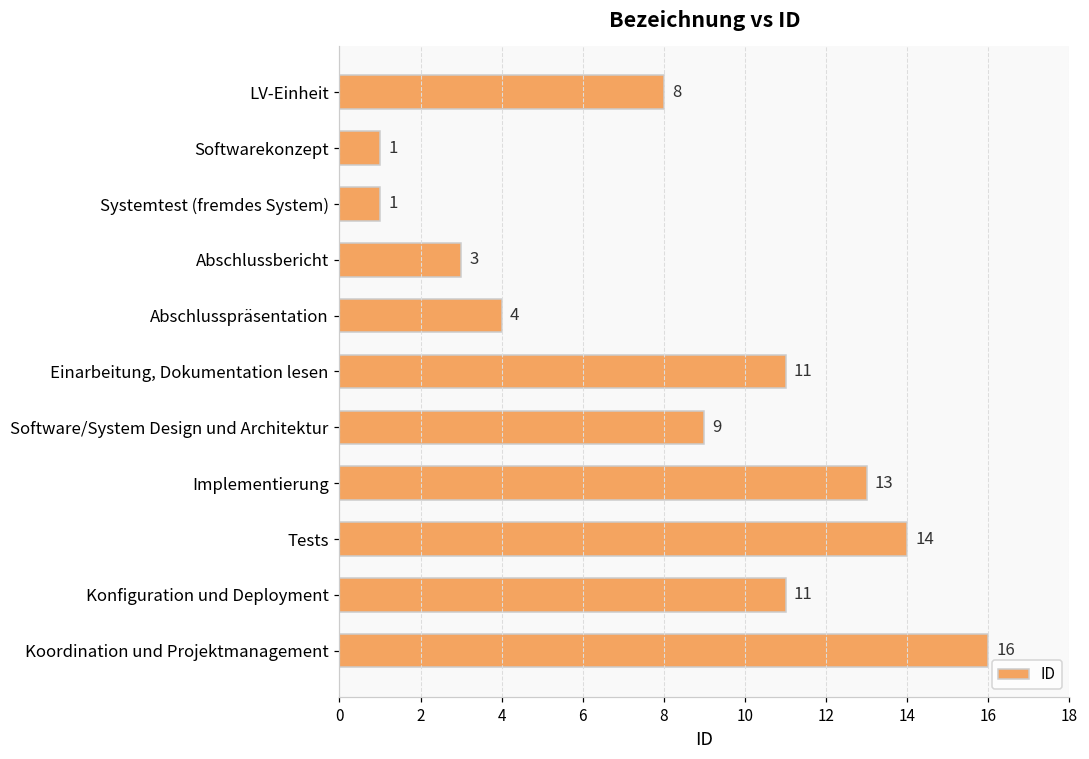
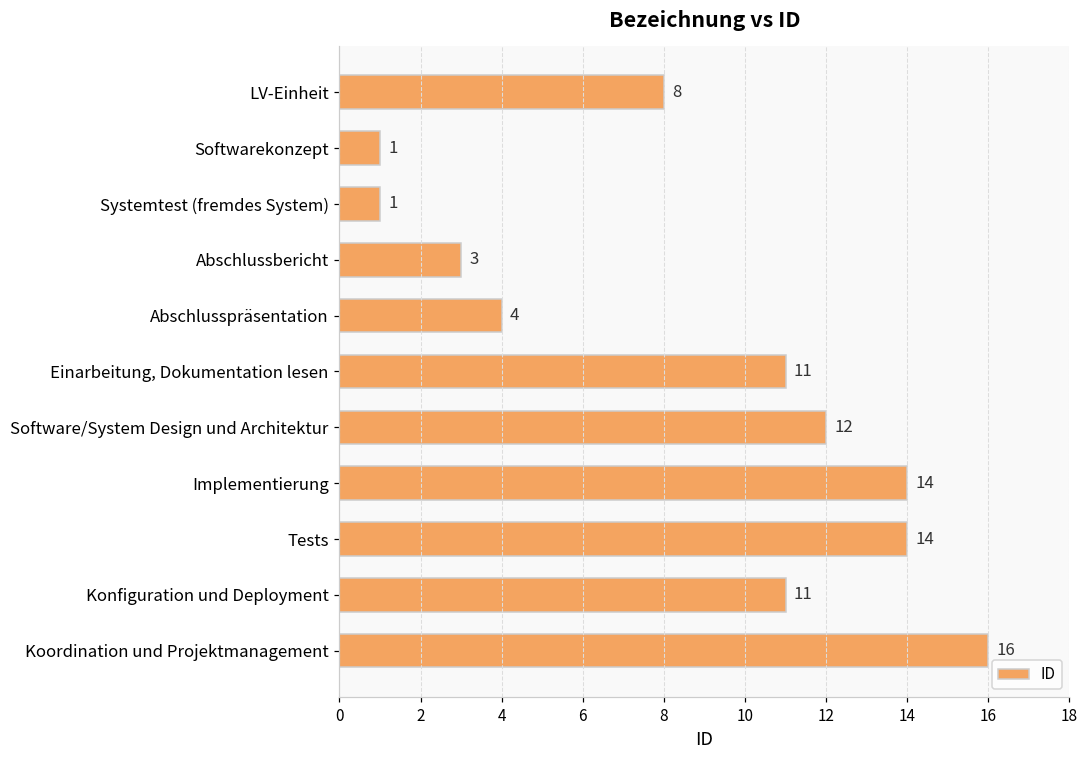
Software/System Design und Architektur: 9 -> 12
Implementierung: 13 -> 14
